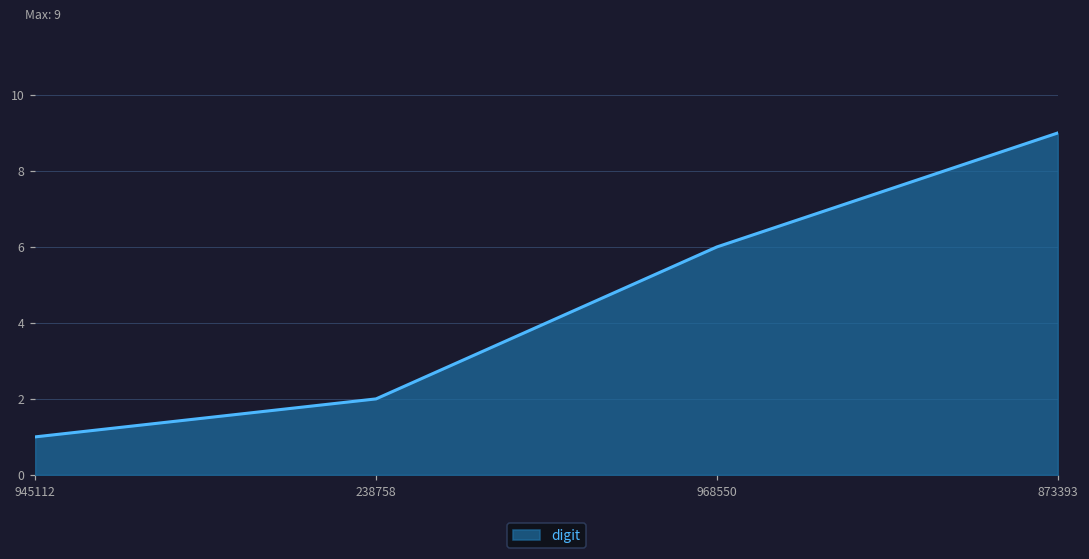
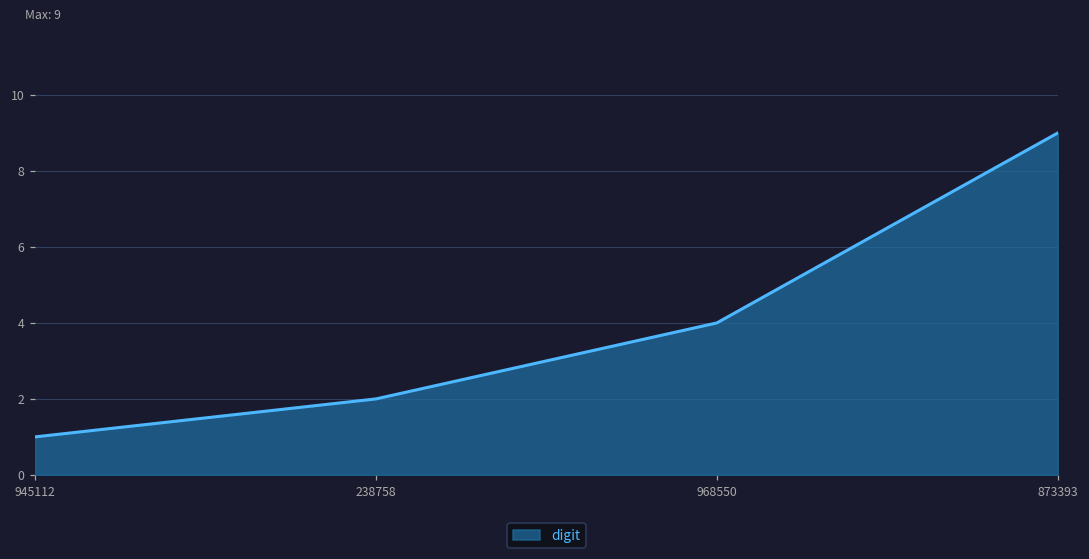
968550: 6 -> 4
